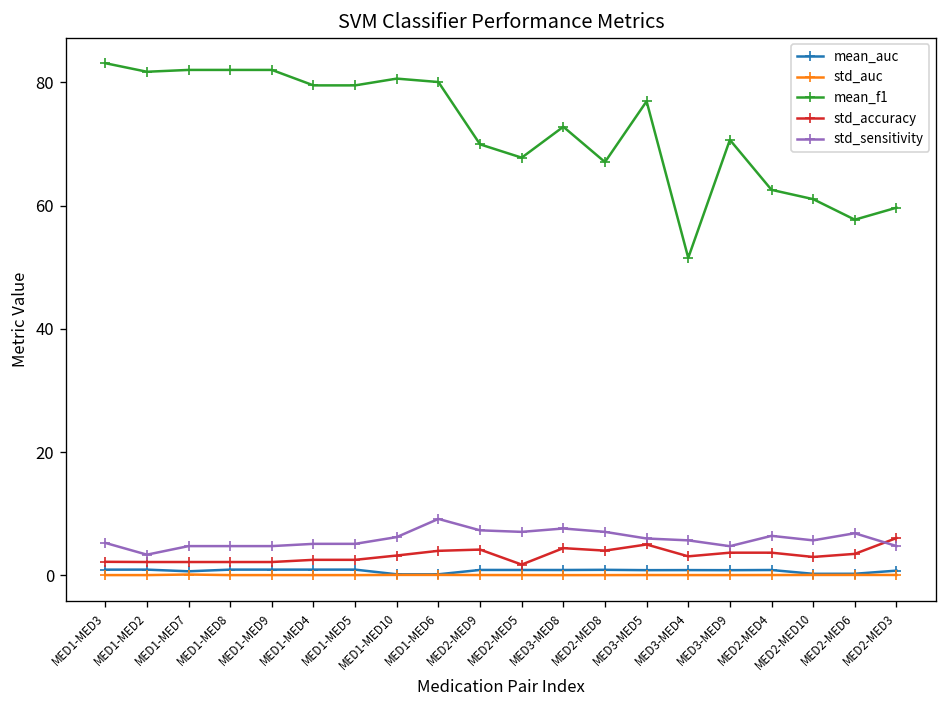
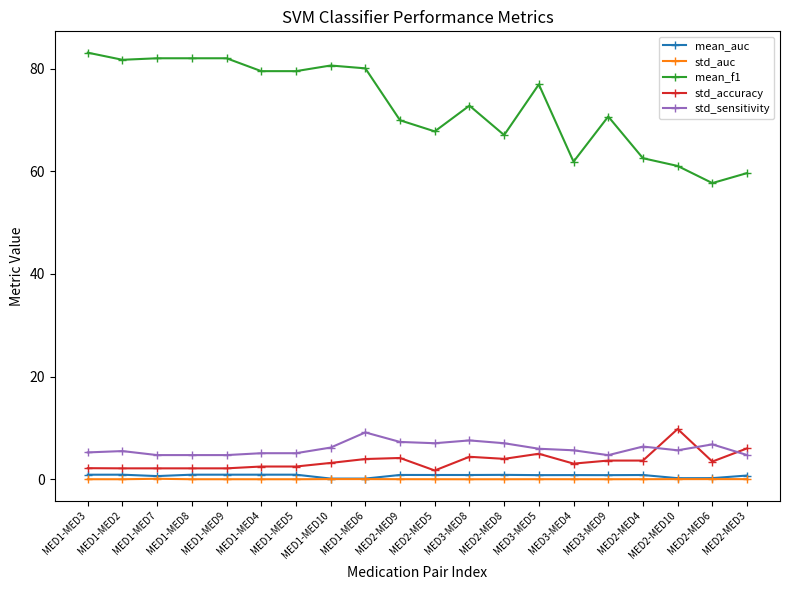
std_sensitivity, MED1-MED2: 3 -> 6
mean_f1, MED3-MED4: 52 -> 62
std_accuracy, MED2-MED10: 3 -> 10
